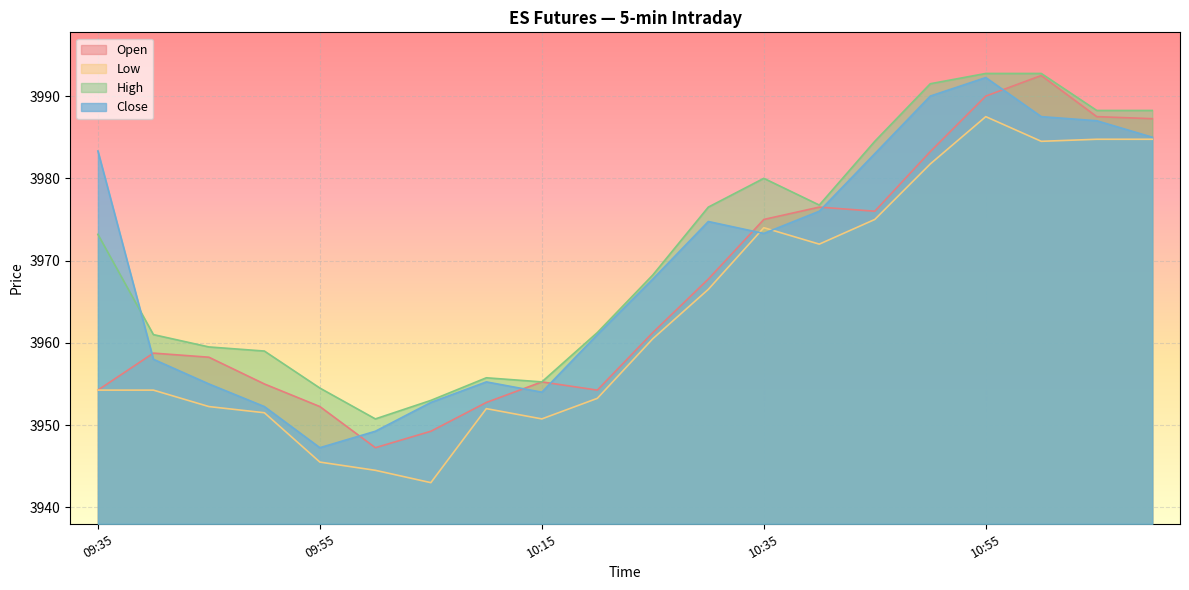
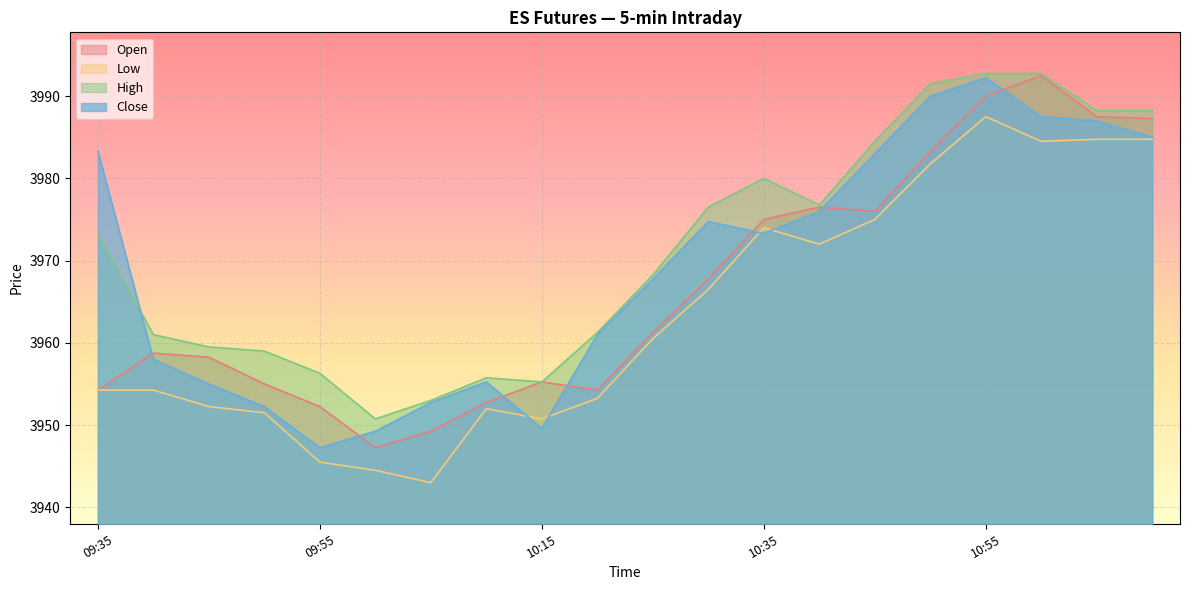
High, 09:55: 3955 -> 3956
Close, 10:15: 3954 -> 3950
